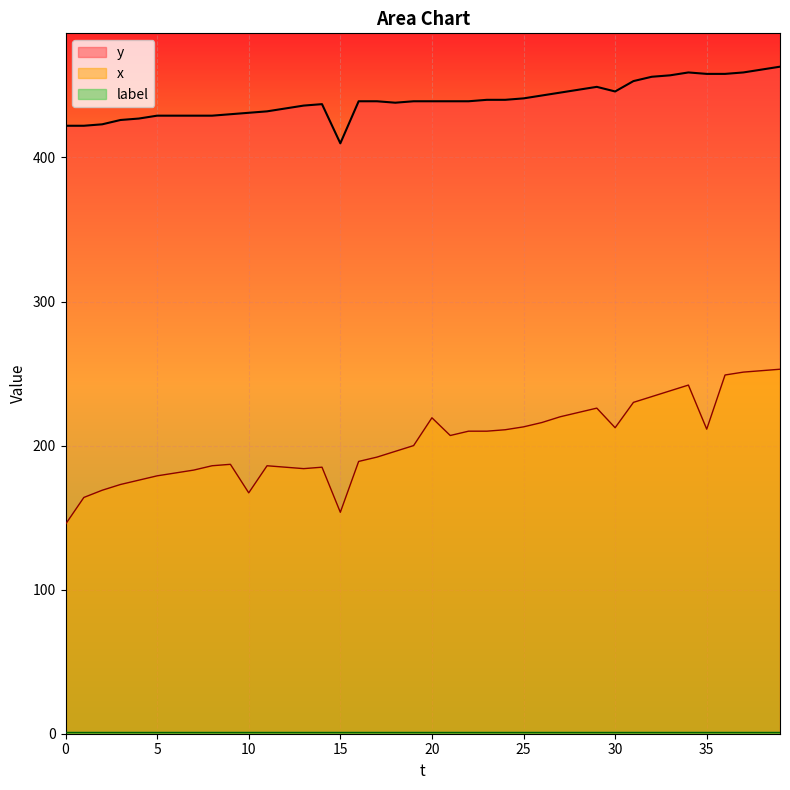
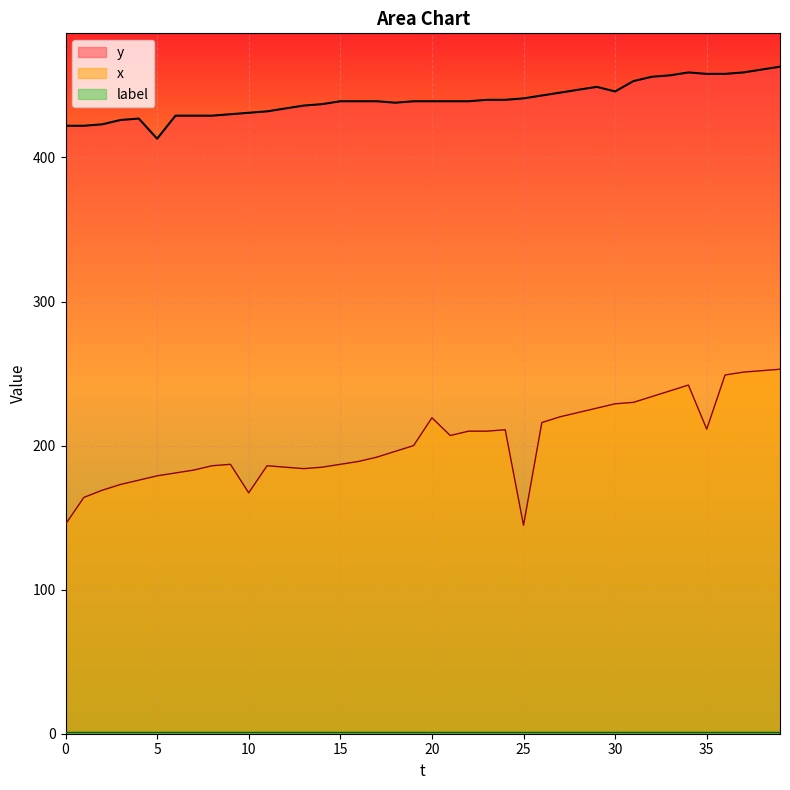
y, 5: 429 -> 413
y, 15: 410 -> 439
x, 15: 154 -> 187
x, 25: 213 -> 145
x, 30: 212 -> 229
